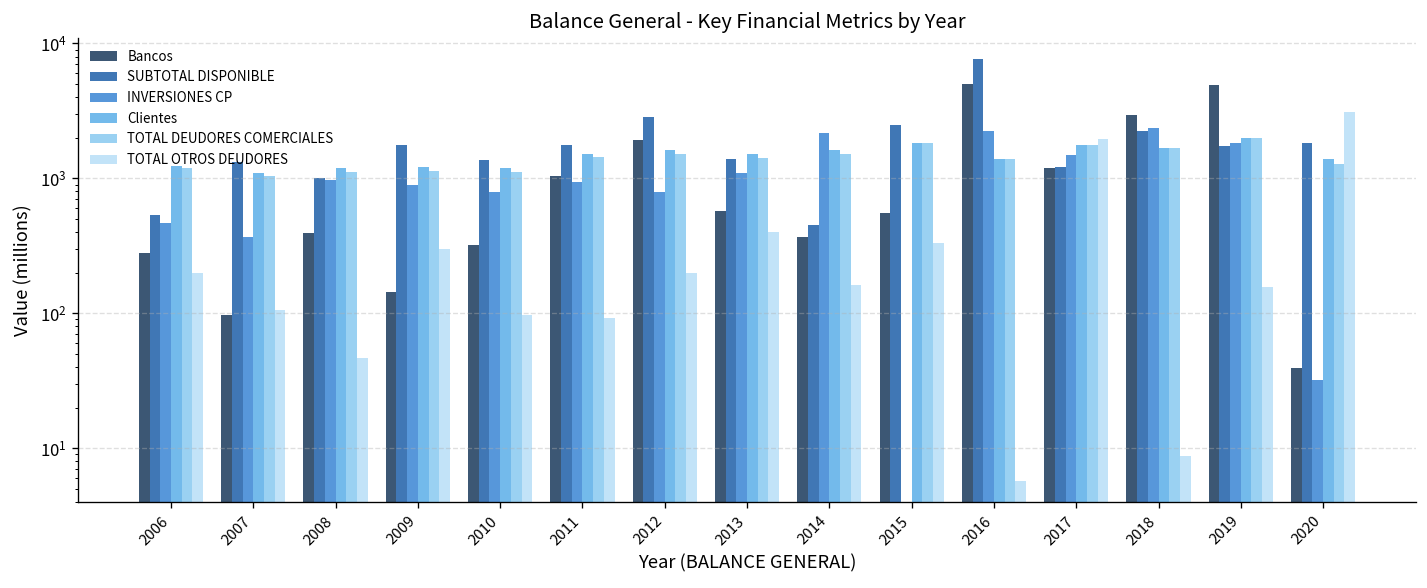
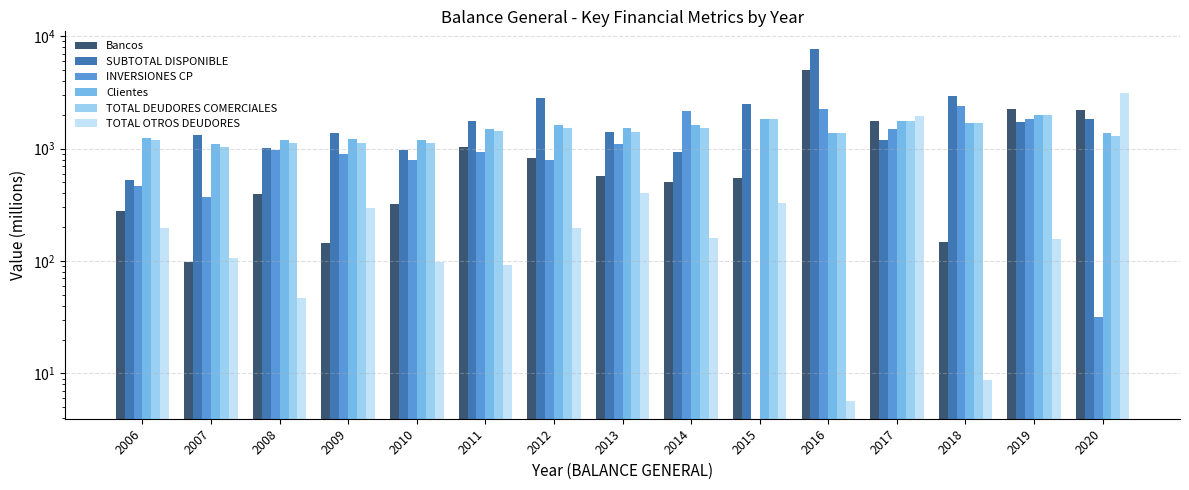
SUBTOTAL DISPONIBLE, 2009: 1800 -> 1400
SUBTOTAL DISPONIBLE, 2010: 1400 -> 1000
Bancos, 2012: 1900 -> 800
Bancos, 2014: 370 -> 500
SUBTOTAL DISPONIBLE, 2014: 450 -> 900
Bancos, 2017: 1200 -> 1800
Bancos, 2018: 3000 -> 150
SUBTOTAL DISPONIBLE, 2018: 2200 -> 3000
Bancos, 2019: 5000 -> 2200
Bancos, 2020: 40 -> 2200
